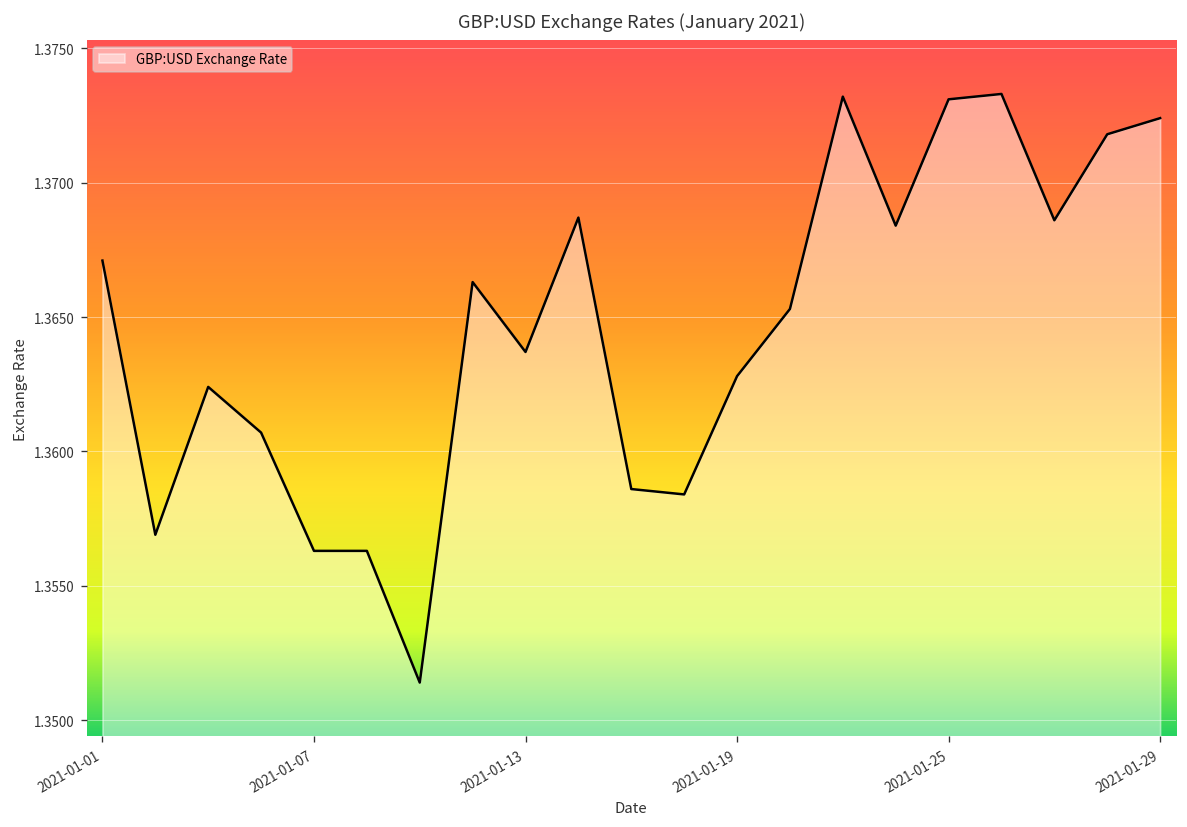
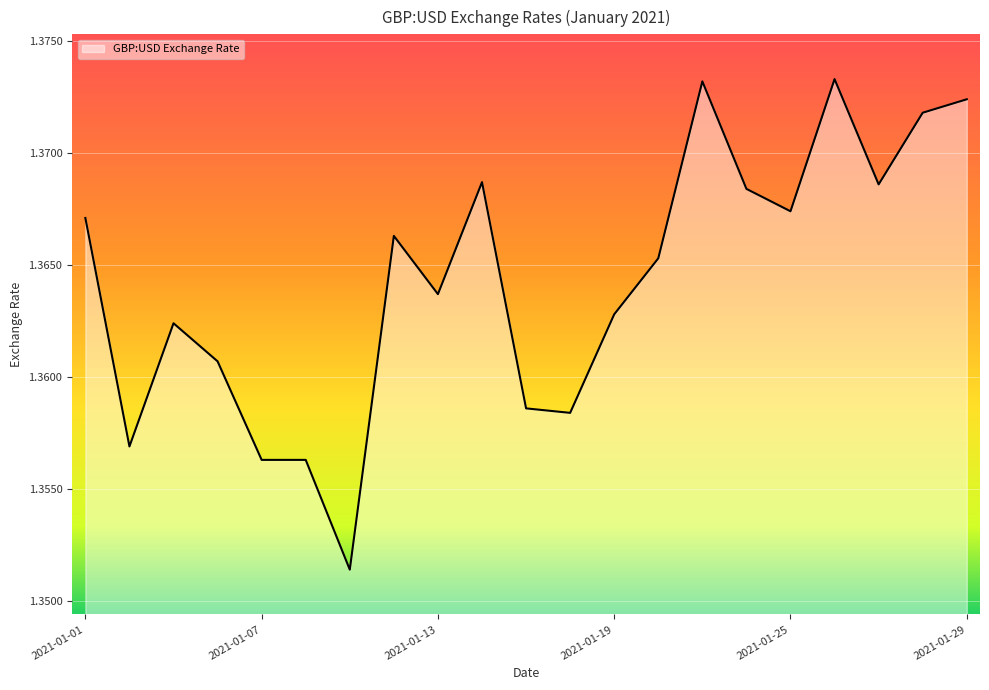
2021-01-25: 1.3731 -> 1.3674
